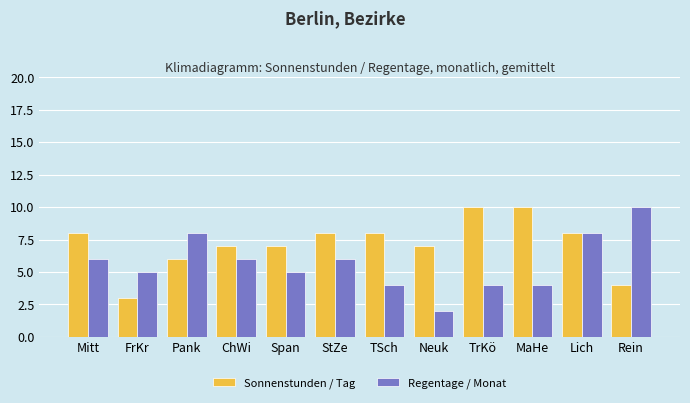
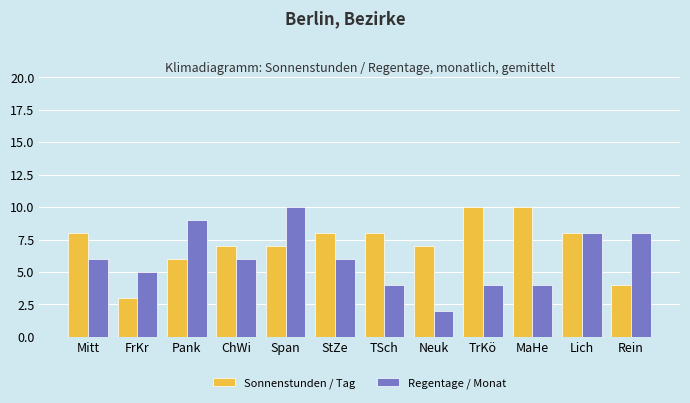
Regentage / Monat, Pank: 8 -> 9
Regentage / Monat, Span: 5 -> 10
Regentage / Monat, Rein: 10 -> 8
